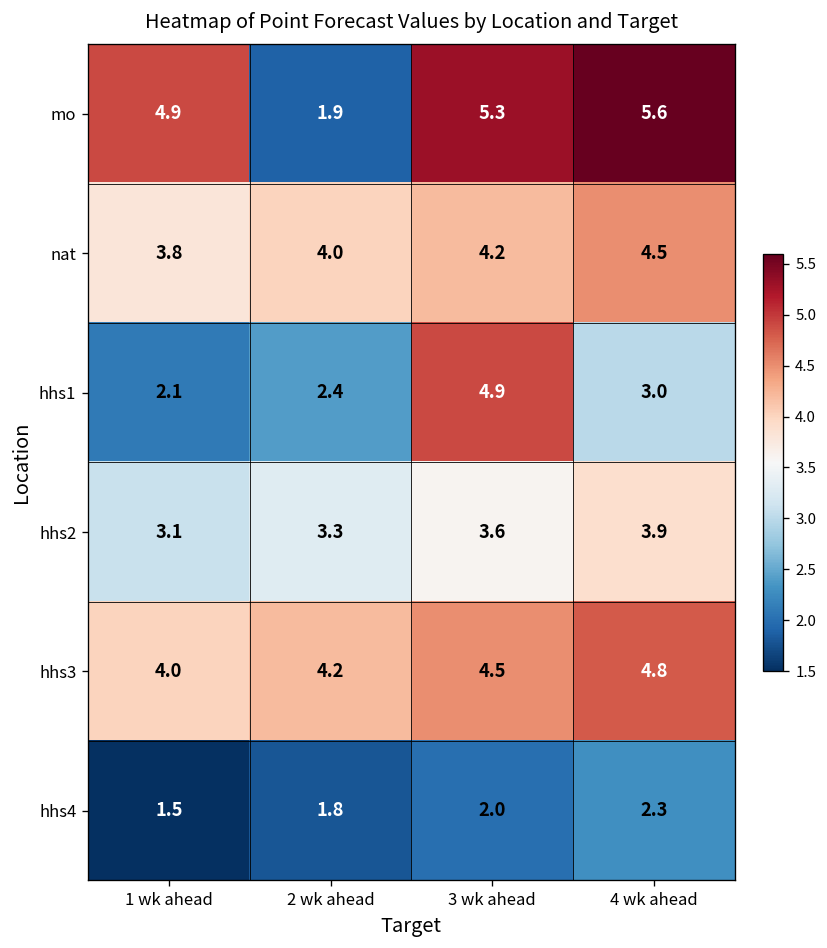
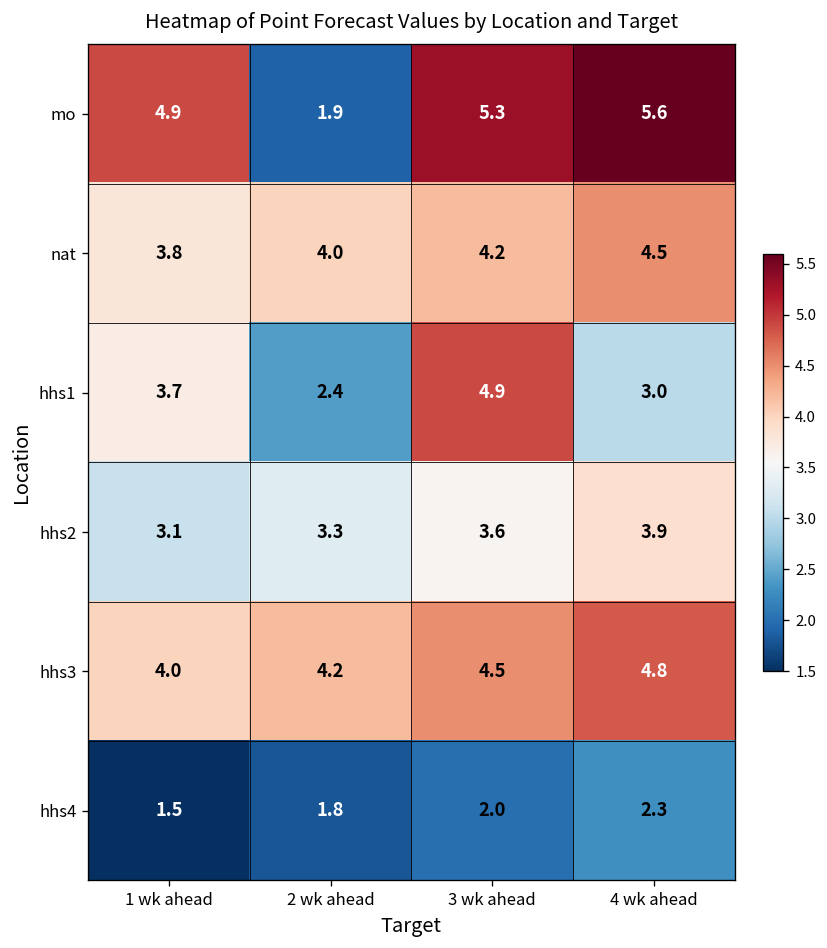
hhs1, 1 wk ahead: 2.1 -> 3.7
